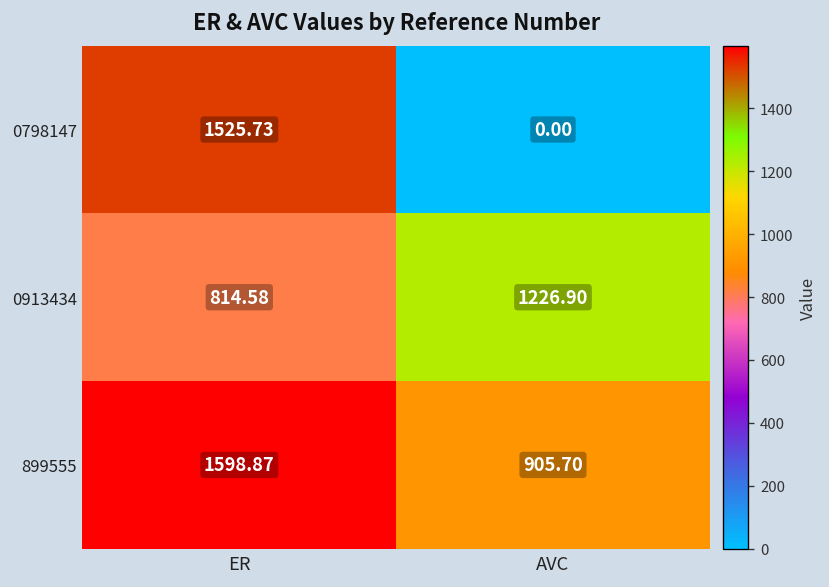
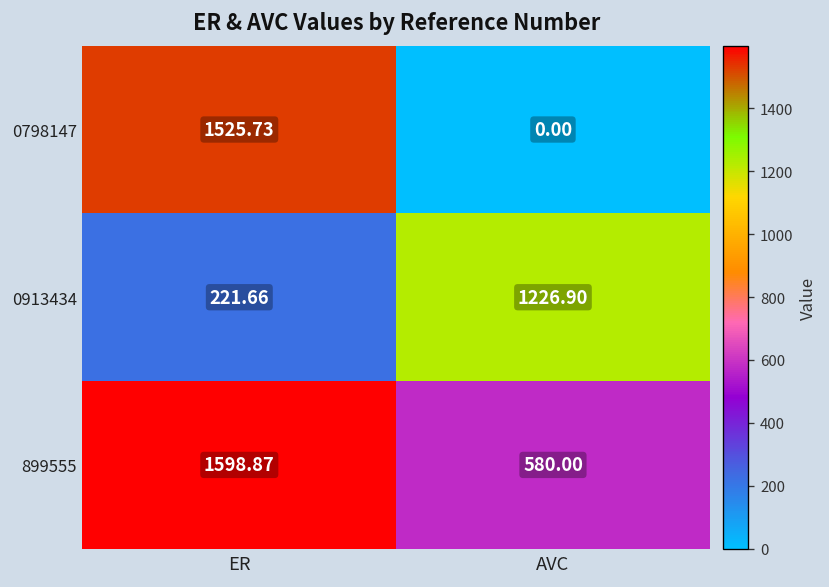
0913434, ER: 814.58 -> 221.66
899555, AVC: 905.70 -> 580.00
